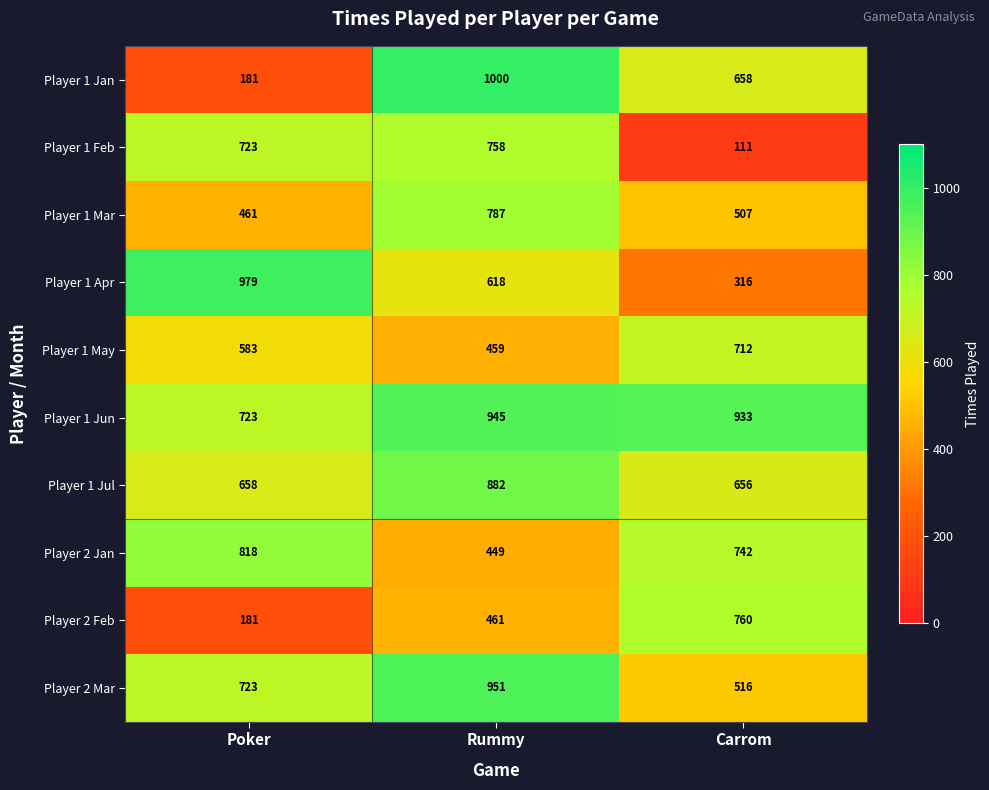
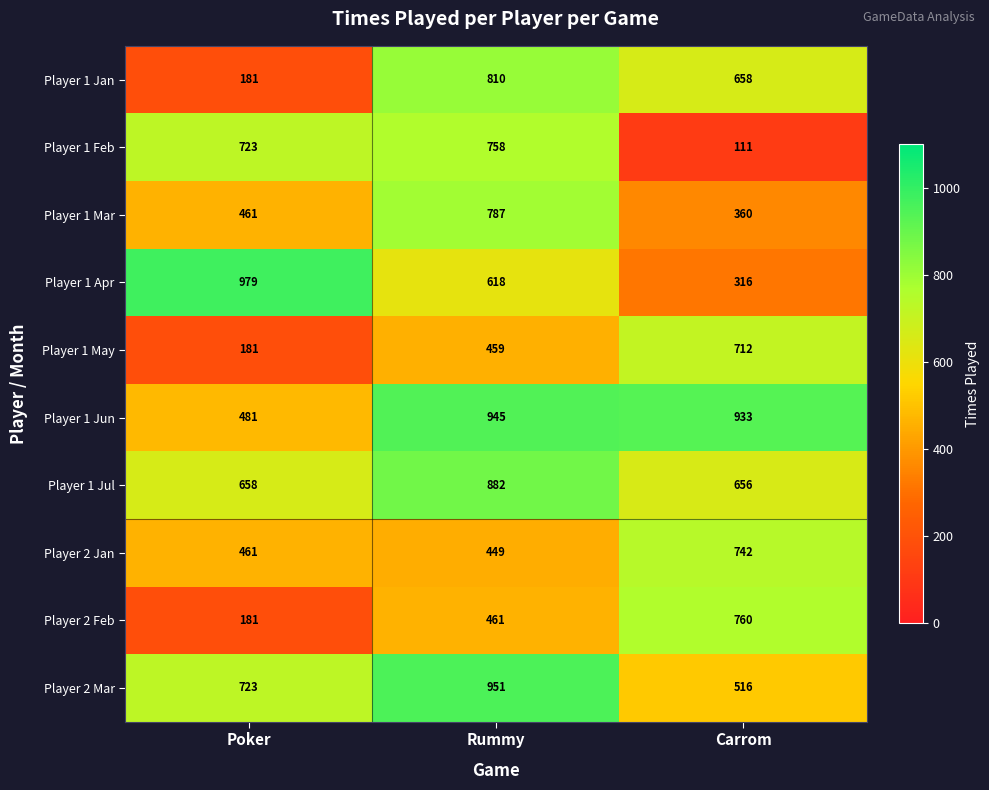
Player 1 Jan, Rummy: 1000 -> 810
Player 1 Mar, Carrom: 507 -> 360
Player 1 May, Poker: 583 -> 181
Player 1 Jun, Poker: 723 -> 481
Player 2 Jan, Poker: 818 -> 461
